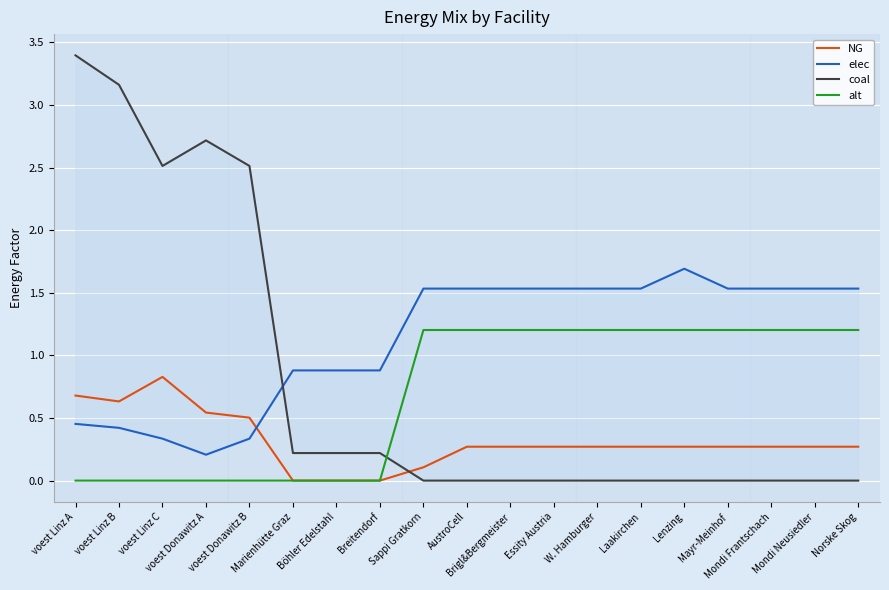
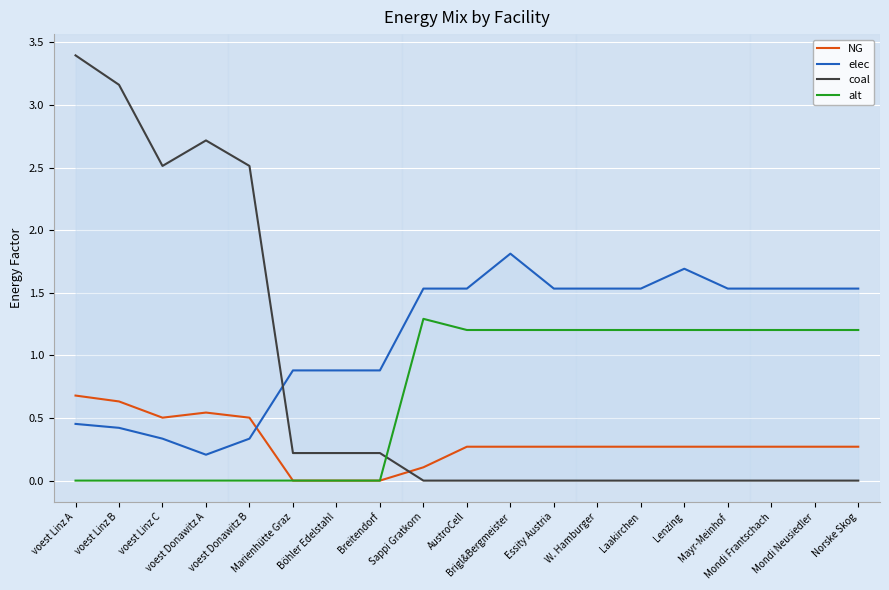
NG, voest Linz C: 0.83 -> 0.50
alt, Sappi Gratkorn: 1.20 -> 1.29
elec, Brigl&Bergmeister: 1.53 -> 1.81
